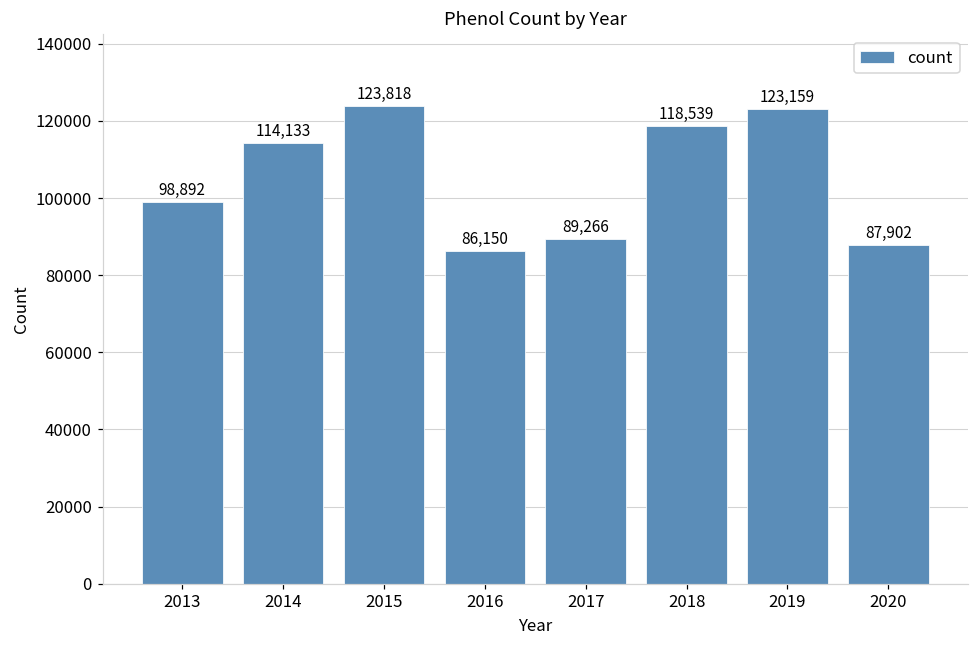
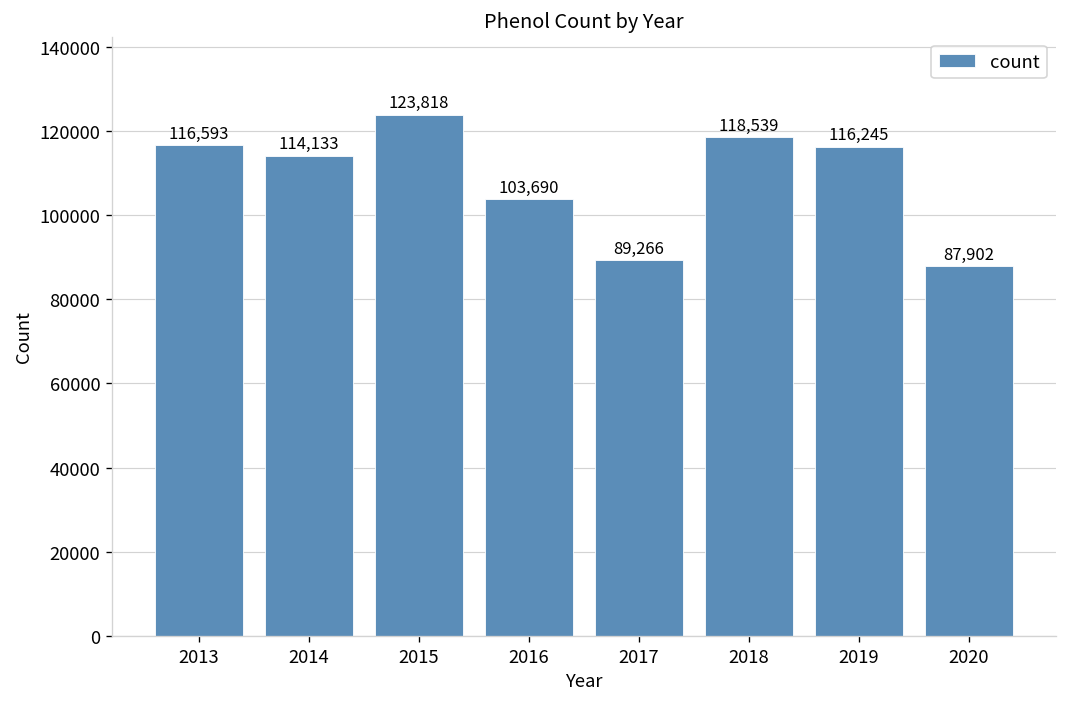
2013: 98,892 -> 116,593
2016: 86,150 -> 103,690
2019: 123,159 -> 116,245
